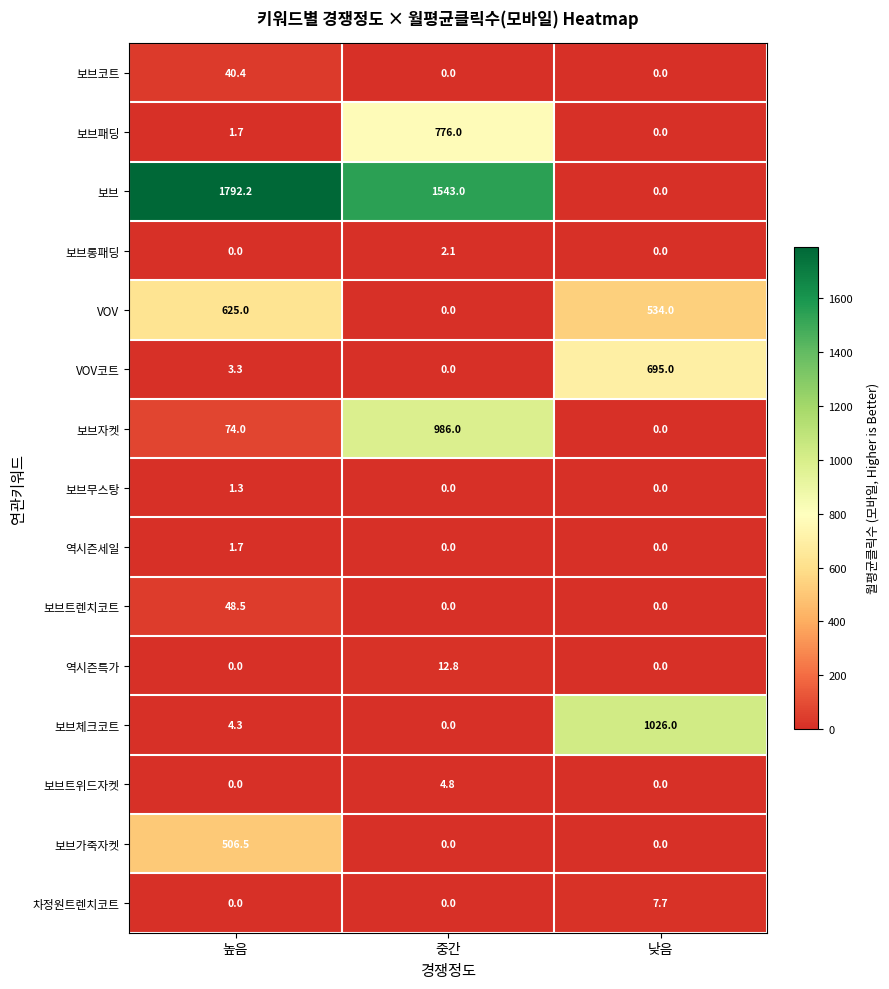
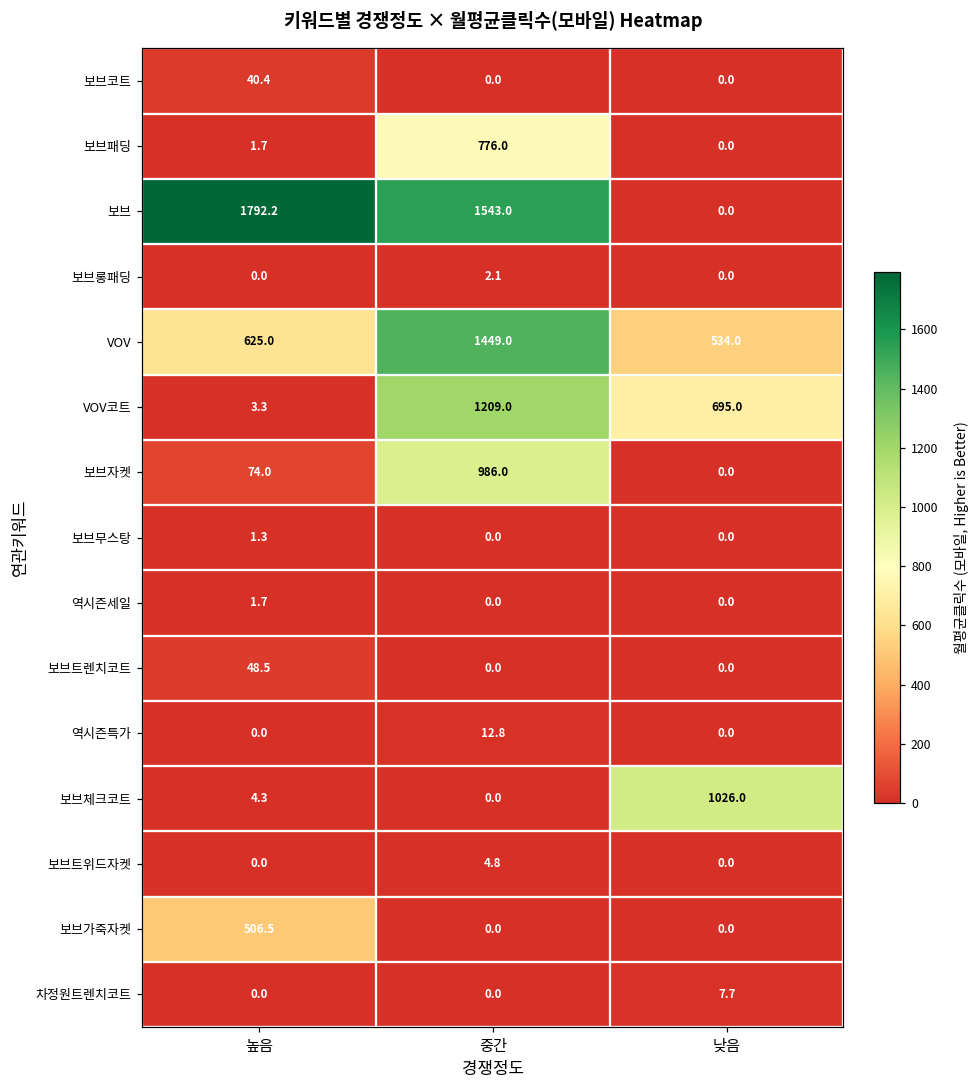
VOV, 중간: 0.0 -> 1449.0
VOV코트, 중간: 0.0 -> 1209.0
